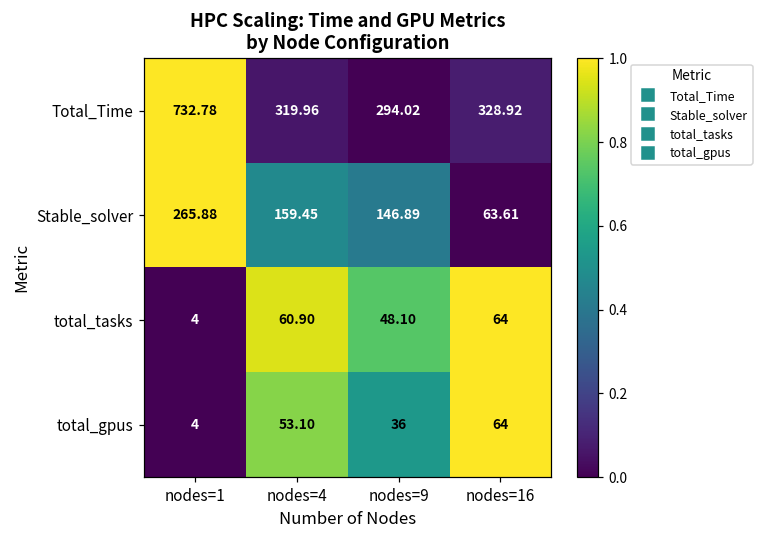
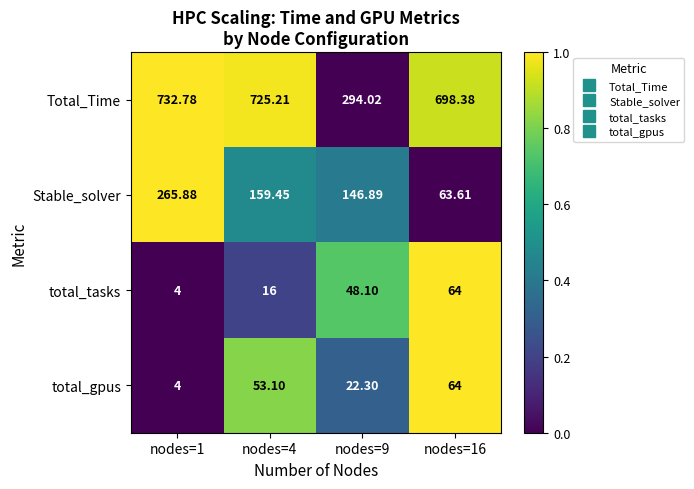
Total_Time, nodes=4: 319.96 -> 725.21
Total_Time, nodes=16: 328.92 -> 698.38
total_tasks, nodes=4: 60.90 -> 16
total_gpus, nodes=9: 36 -> 22.30
